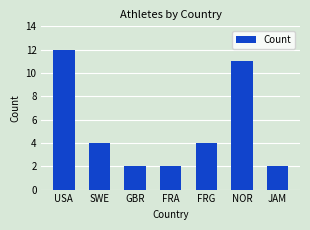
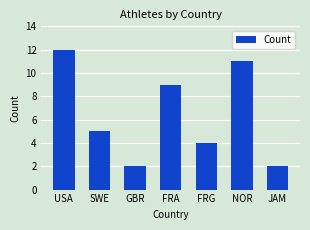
SWE: 4 -> 5
FRA: 2 -> 9
